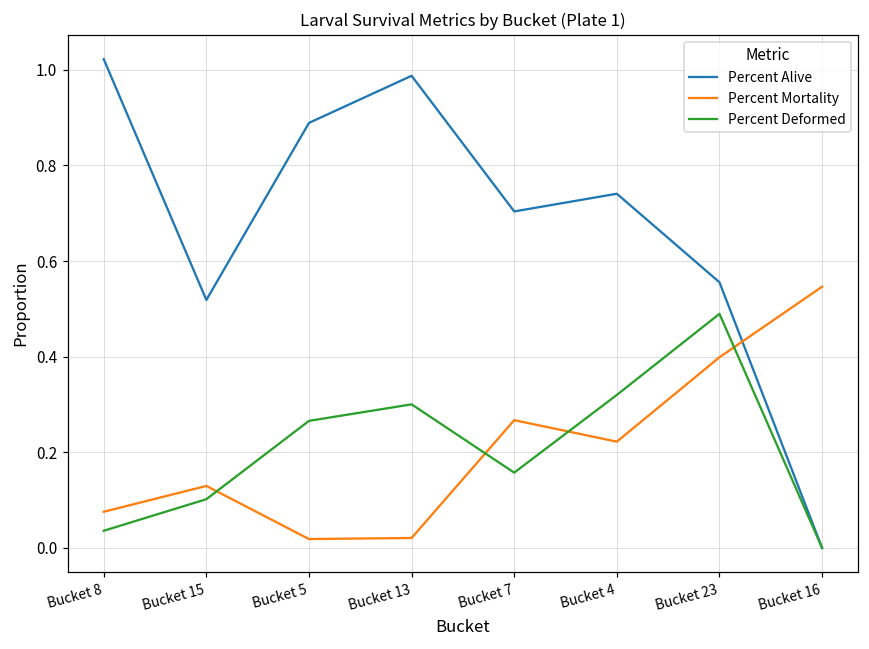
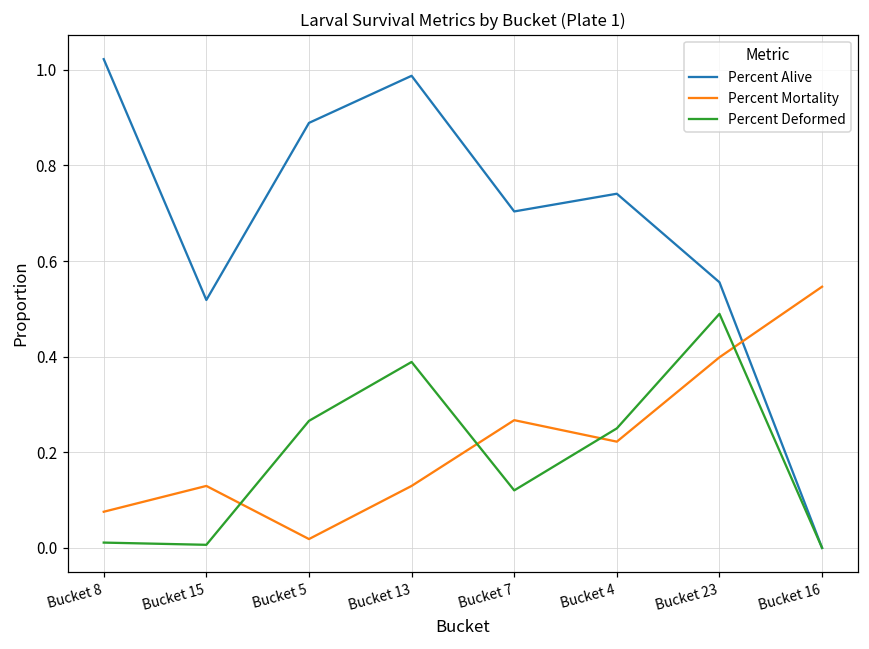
Percent Deformed, Bucket 8: 0.04 -> 0.01
Percent Deformed, Bucket 15: 0.10 -> 0.01
Percent Mortality, Bucket 13: 0.02 -> 0.13
Percent Deformed, Bucket 13: 0.30 -> 0.39
Percent Deformed, Bucket 7: 0.16 -> 0.12
Percent Deformed, Bucket 4: 0.32 -> 0.25
